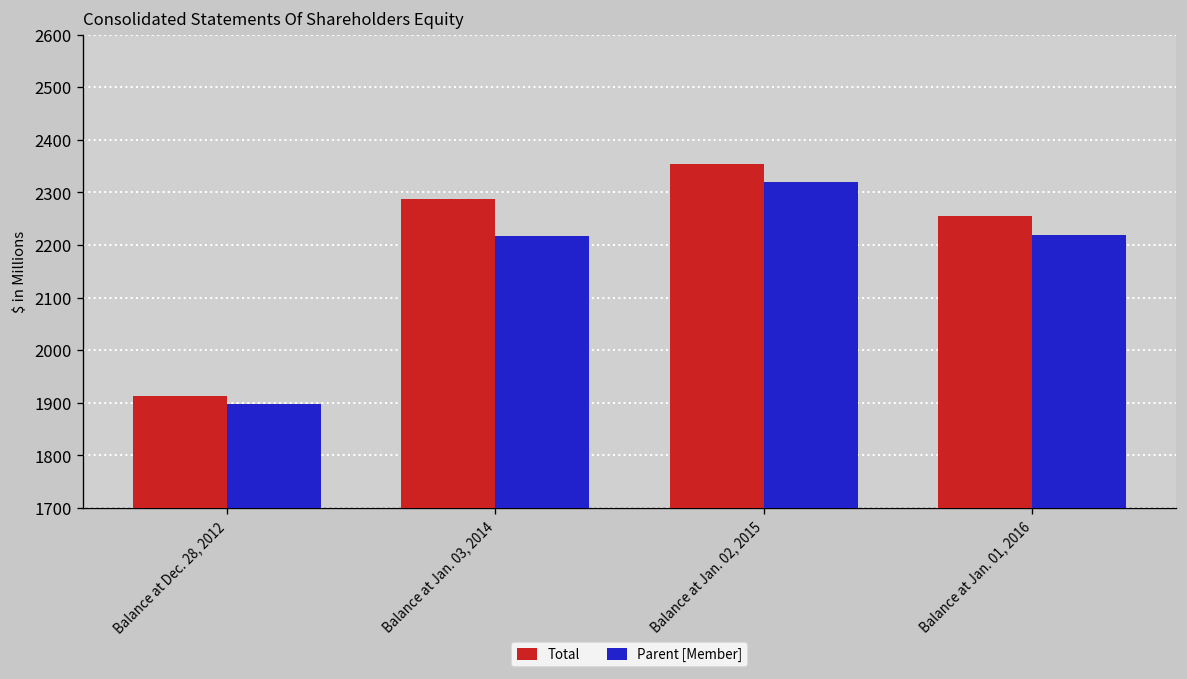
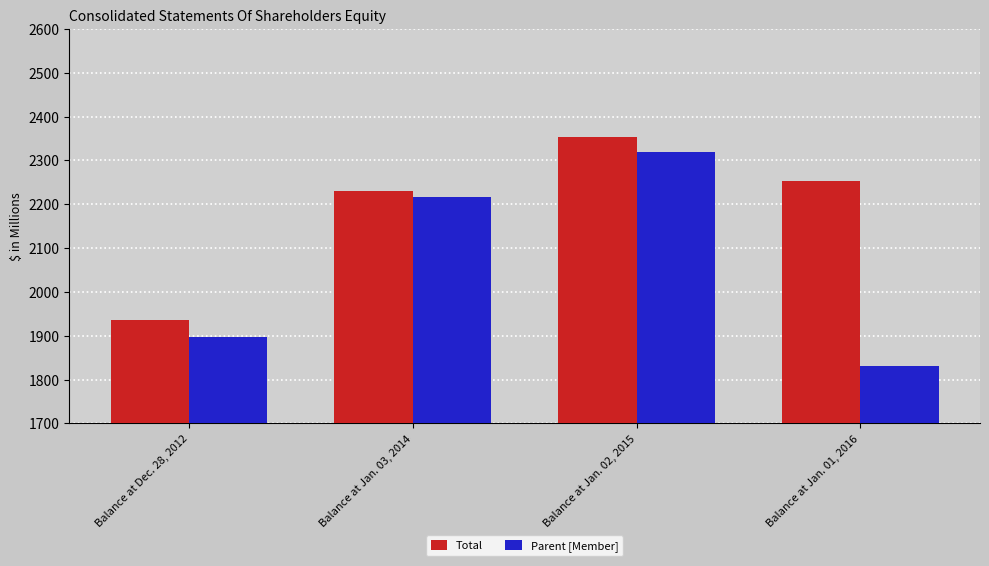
Total, Balance at Dec. 28, 2012: 1910 -> 1940
Total, Balance at Jan. 03, 2014: 2290 -> 2230
Parent [Member], Balance at Jan. 01, 2016: 2220 -> 1830
